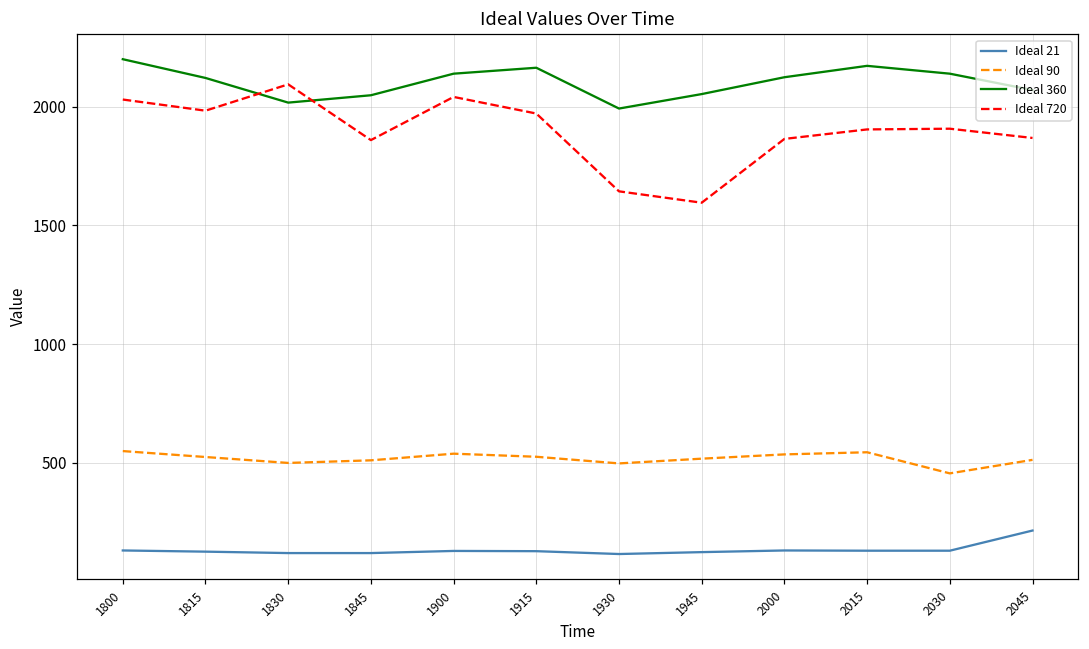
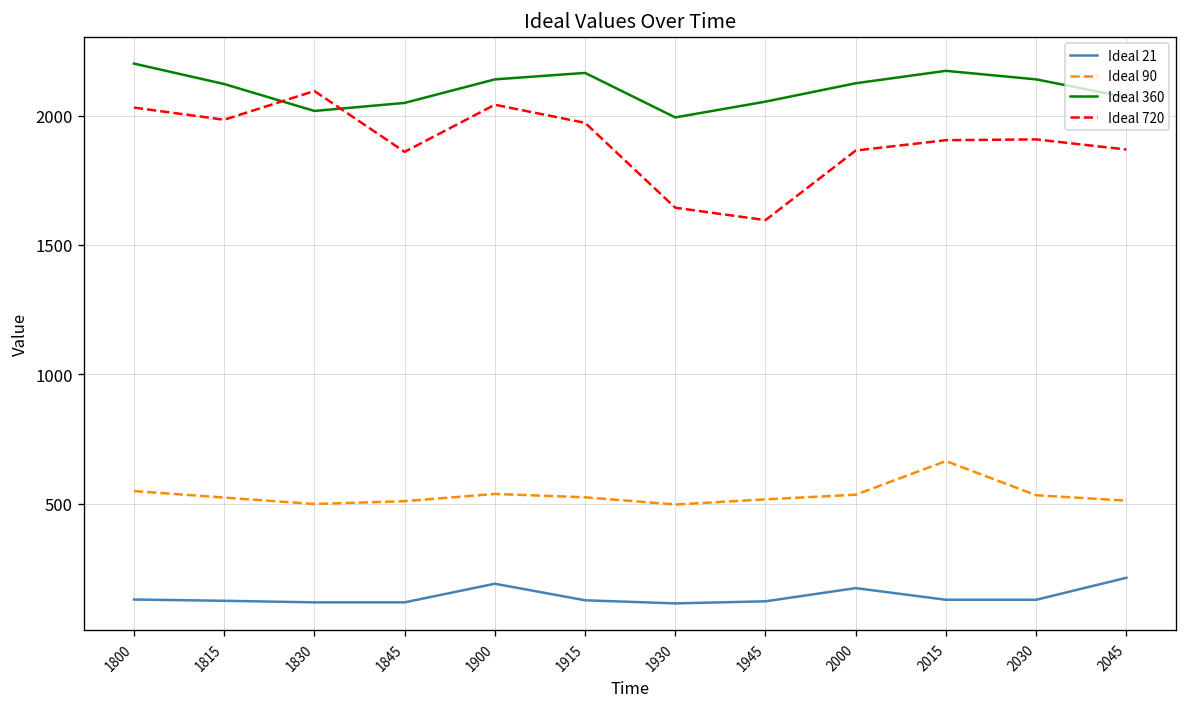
Ideal 21, 1900: 130 -> 190
Ideal 21, 2000: 130 -> 170
Ideal 90, 2015: 540 -> 670
Ideal 90, 2030: 460 -> 530
